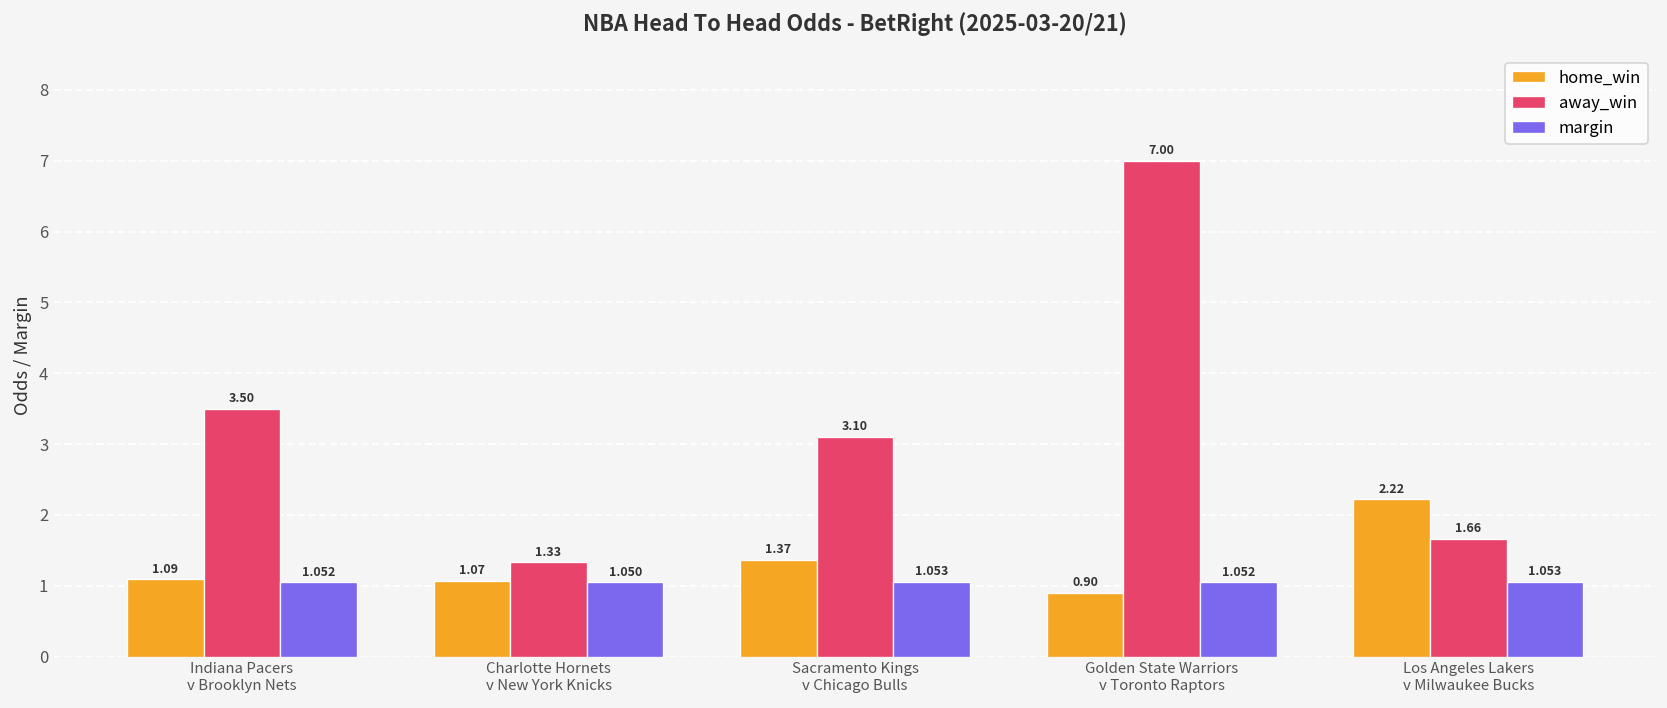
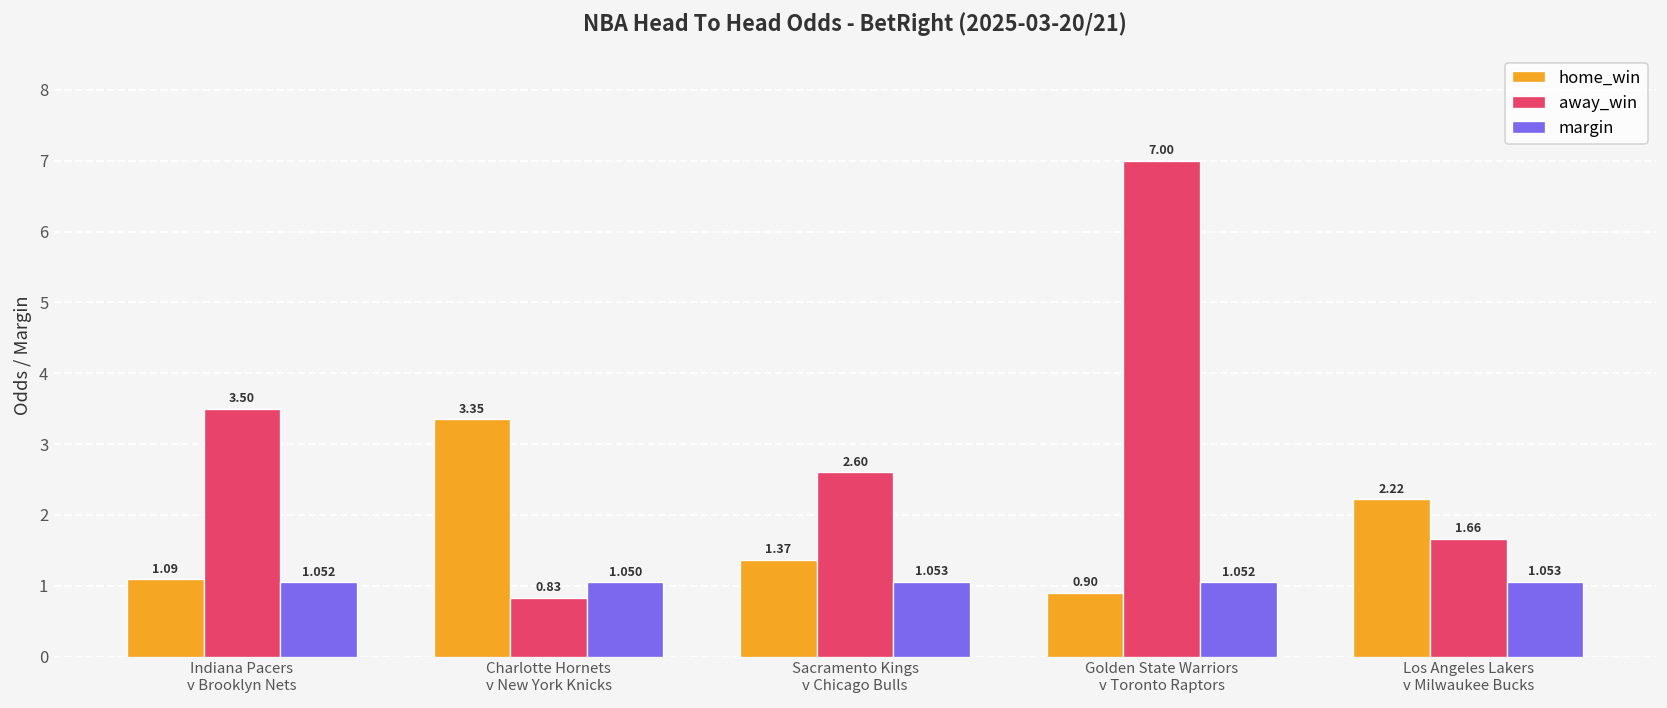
home_win, Charlotte Hornets v New York Knicks: 1.07 -> 3.35
away_win, Charlotte Hornets v New York Knicks: 1.33 -> 0.83
away_win, Sacramento Kings v Chicago Bulls: 3.10 -> 2.60
